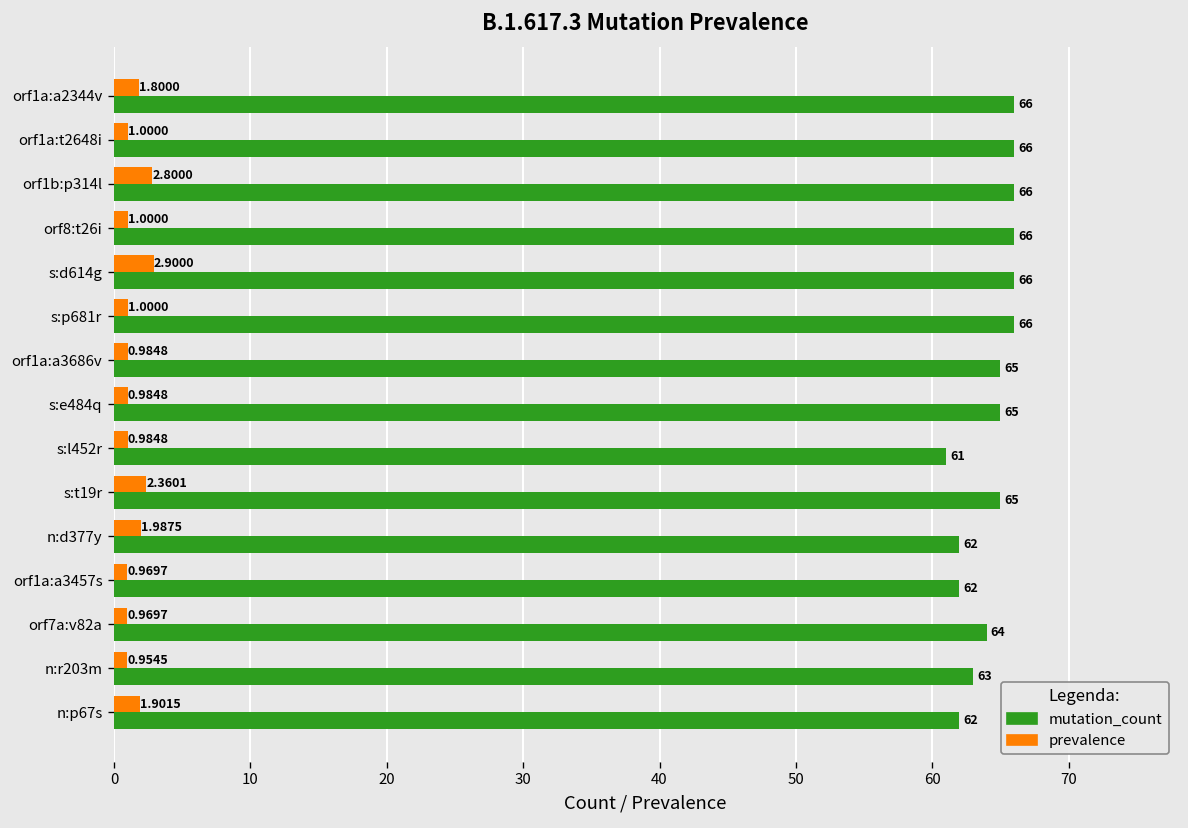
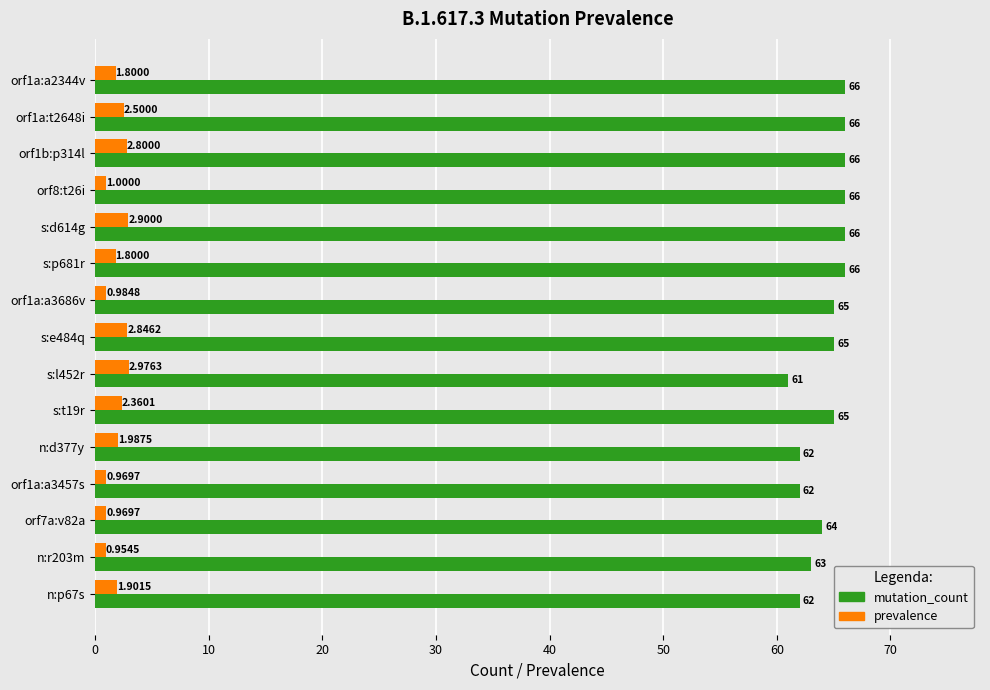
prevalence, orf1a:t2648i: 1.0000 -> 2.5000
prevalence, s:p681r: 1.0000 -> 1.8000
prevalence, s:e484q: 0.9848 -> 2.8462
prevalence, s:l452r: 0.9848 -> 2.9763
